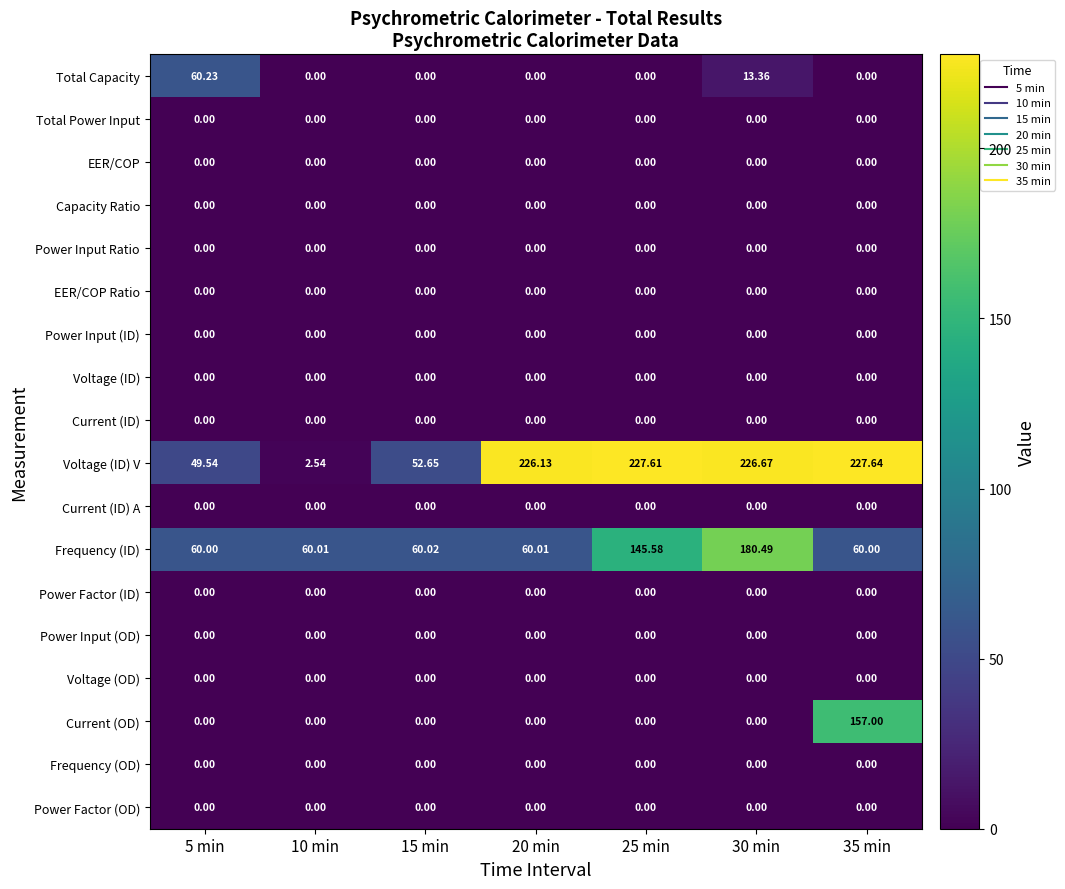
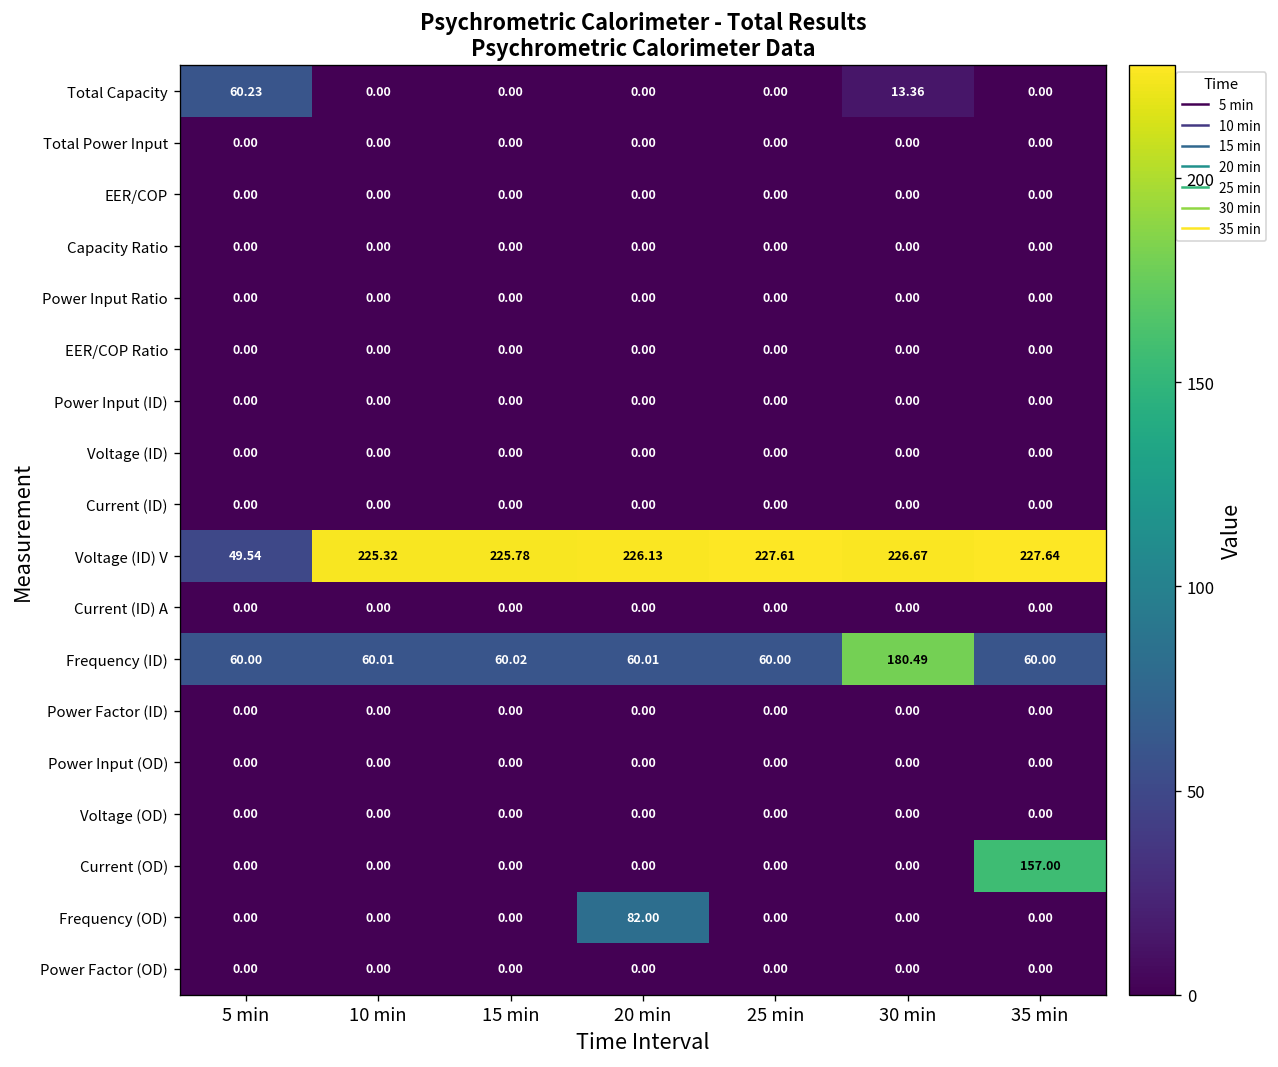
Voltage (ID) V, 10 min: 2.54 -> 225.32
Voltage (ID) V, 15 min: 52.65 -> 225.78
Frequency (ID), 25 min: 145.58 -> 60.00
Frequency (OD), 20 min: 0.00 -> 82.00
